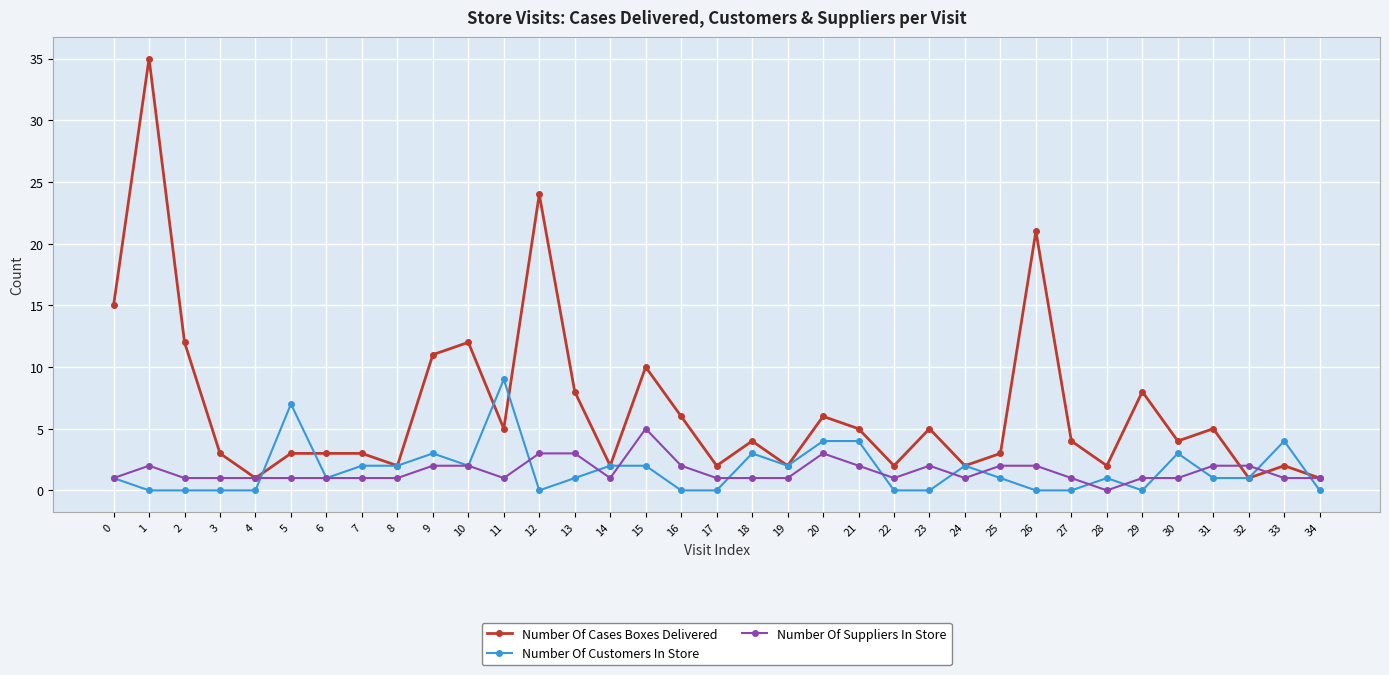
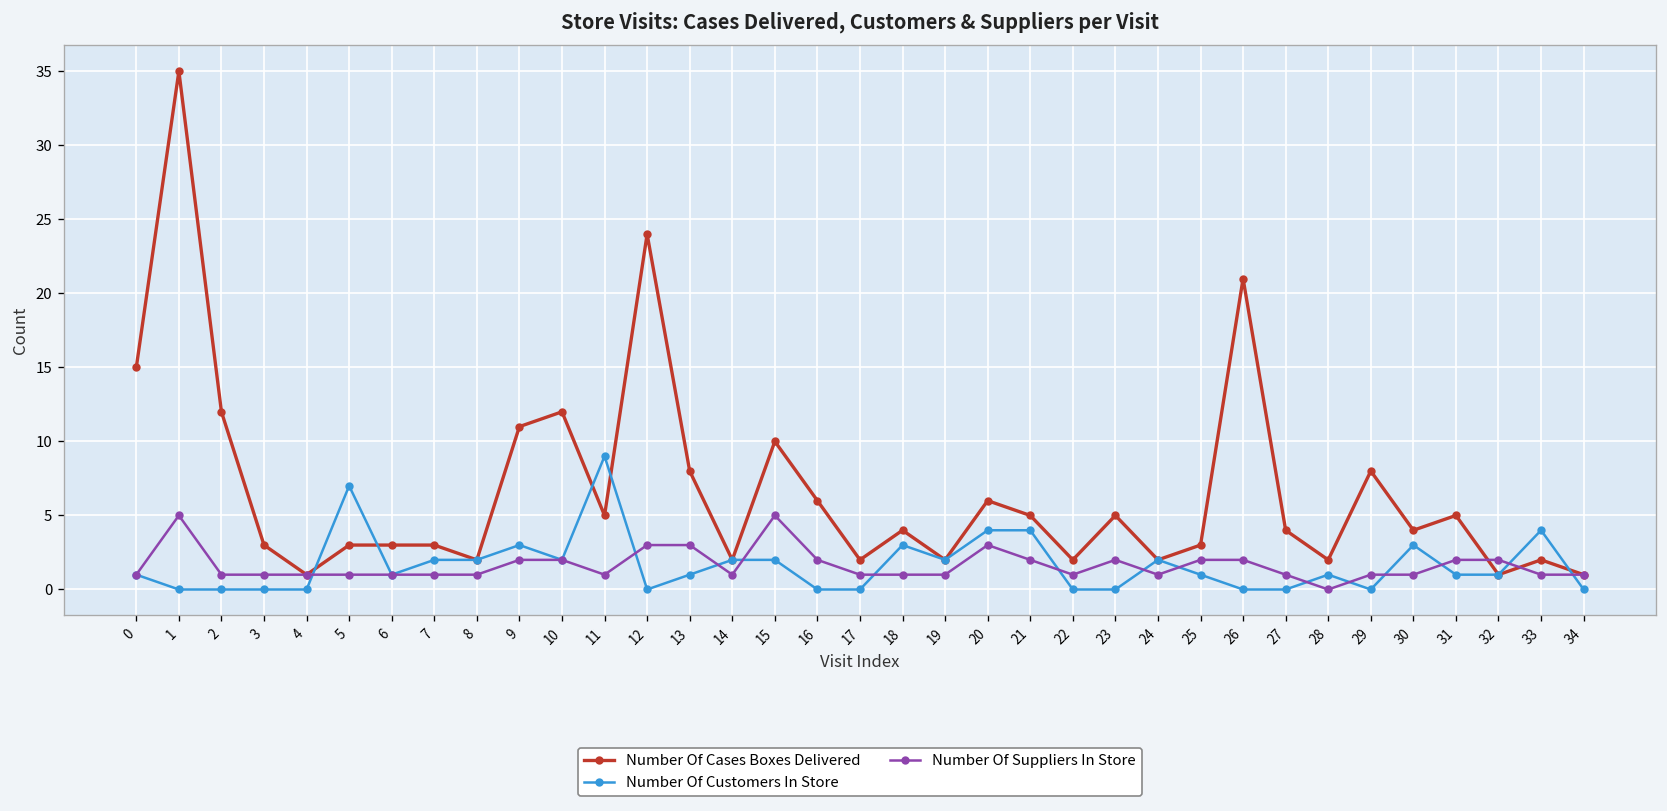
Number Of Suppliers In Store, 1: 2 -> 5
